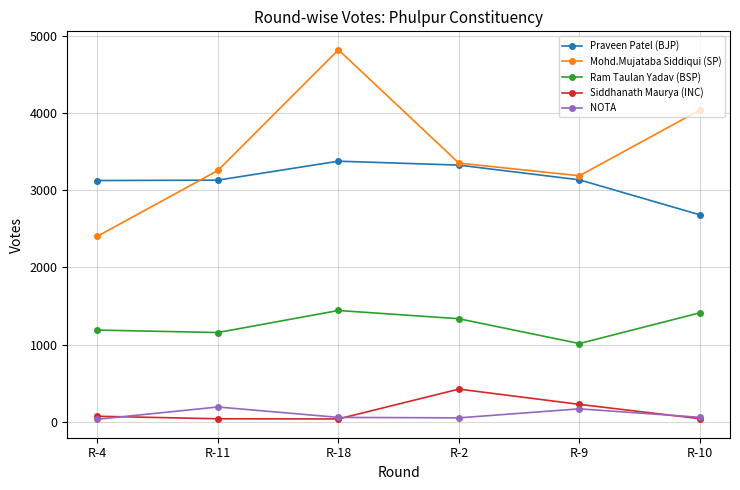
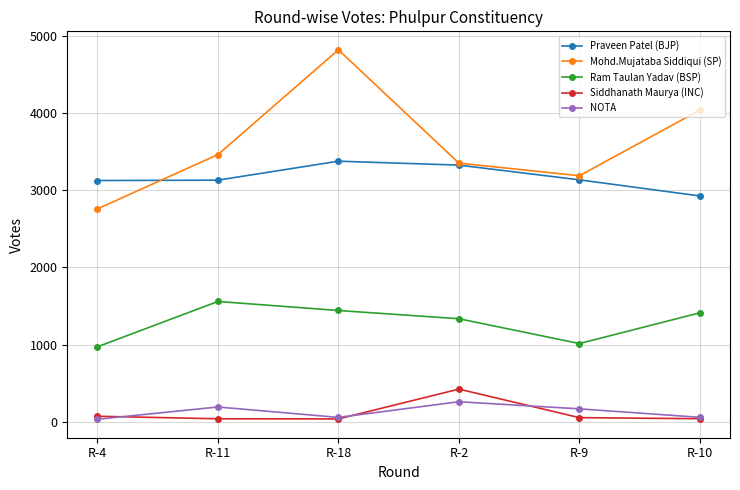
Mohd.Mujataba Siddiqui (SP), R-4: 2400 -> 2800
Ram Taulan Yadav (BSP), R-4: 1200 -> 1000
Mohd.Mujataba Siddiqui (SP), R-11: 3300 -> 3500
Ram Taulan Yadav (BSP), R-11: 1200 -> 1600
NOTA, R-2: 0 -> 300
Siddhanath Maurya (INC), R-9: 200 -> 100
Praveen Patel (BJP), R-10: 2700 -> 2900
